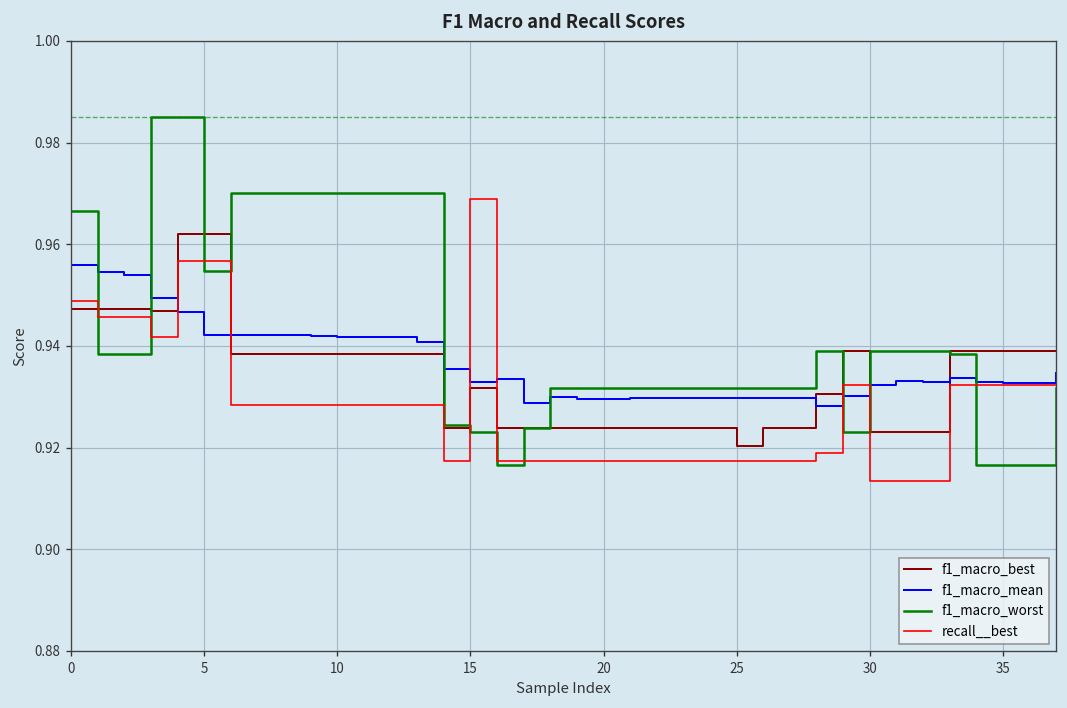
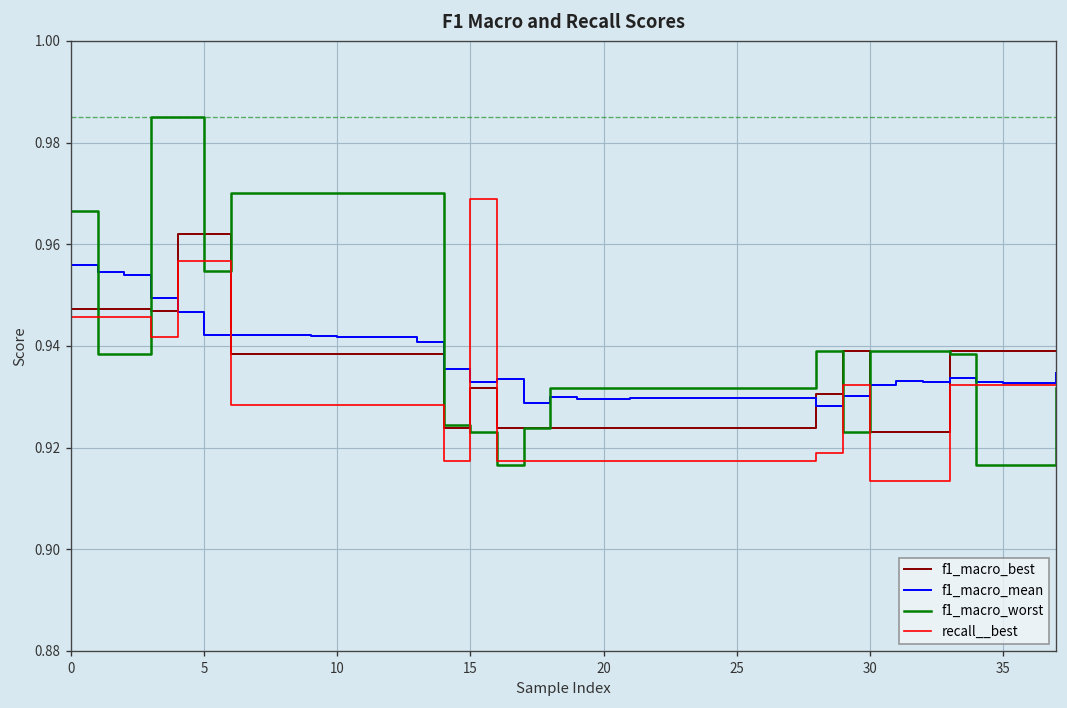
recall__best, 0: 0.949 -> 0.946
f1_macro_best, 25: 0.920 -> 0.924
